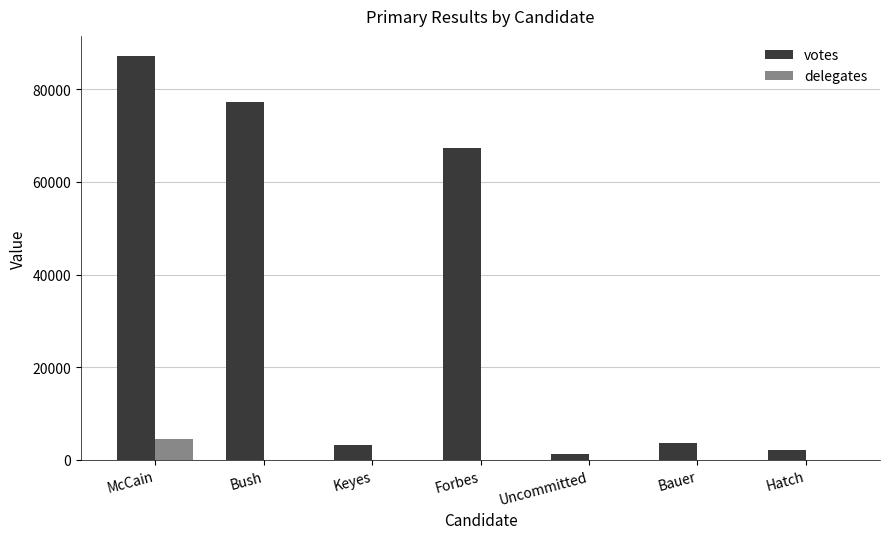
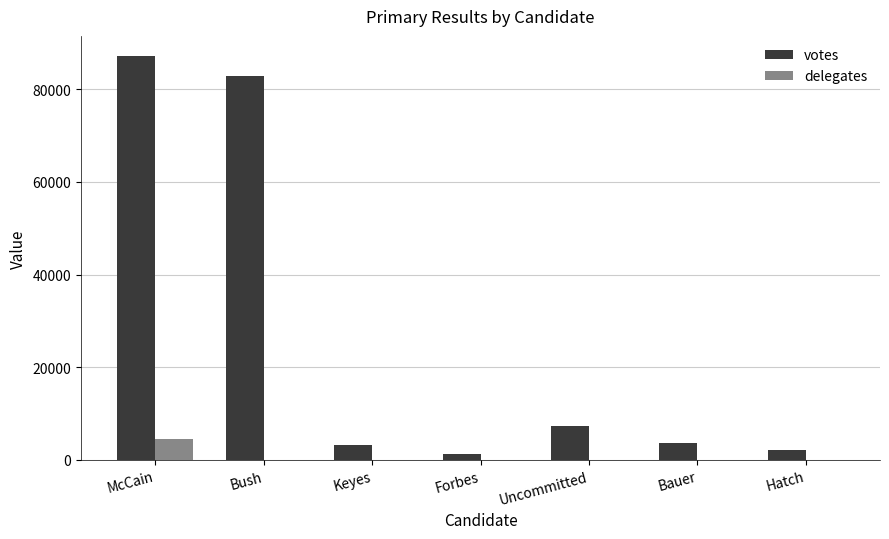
votes, Bush: 77000 -> 83000
votes, Forbes: 67000 -> 1000
votes, Uncommitted: 1000 -> 7000
